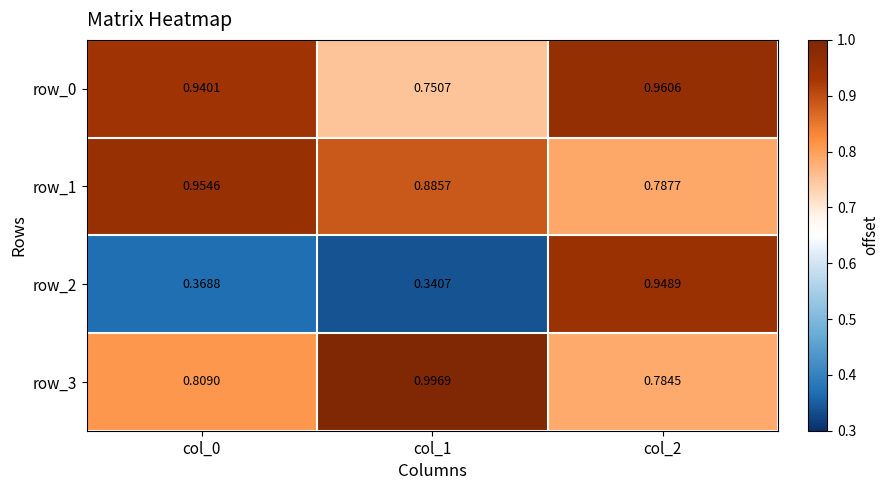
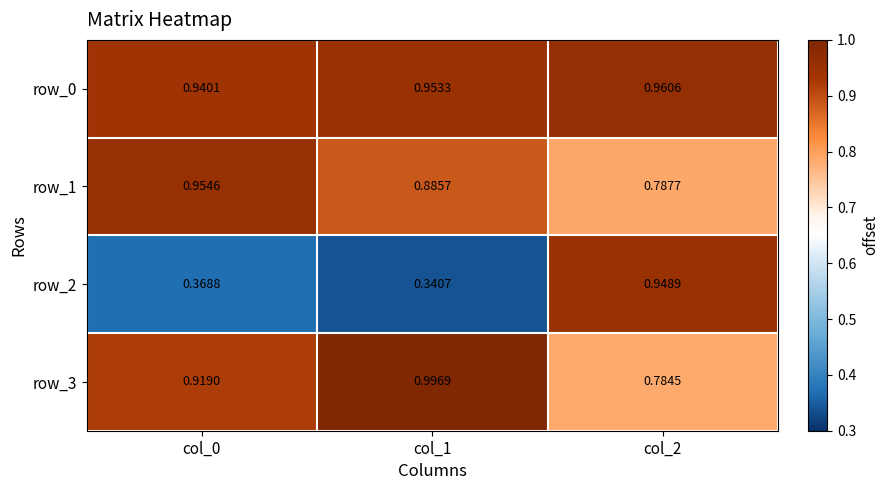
row_0, col_1: 0.7507 -> 0.9533
row_3, col_0: 0.8090 -> 0.9190
